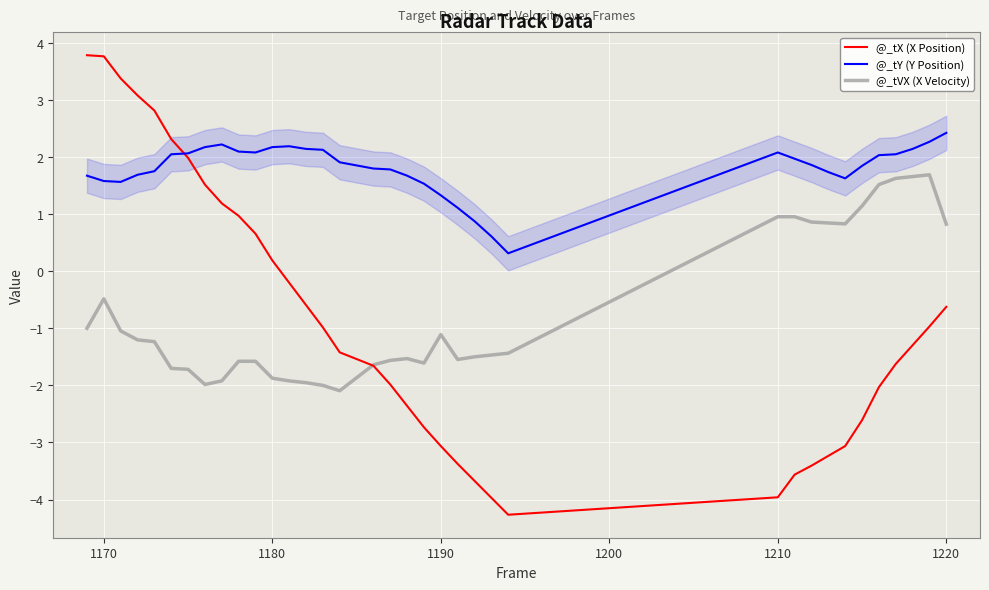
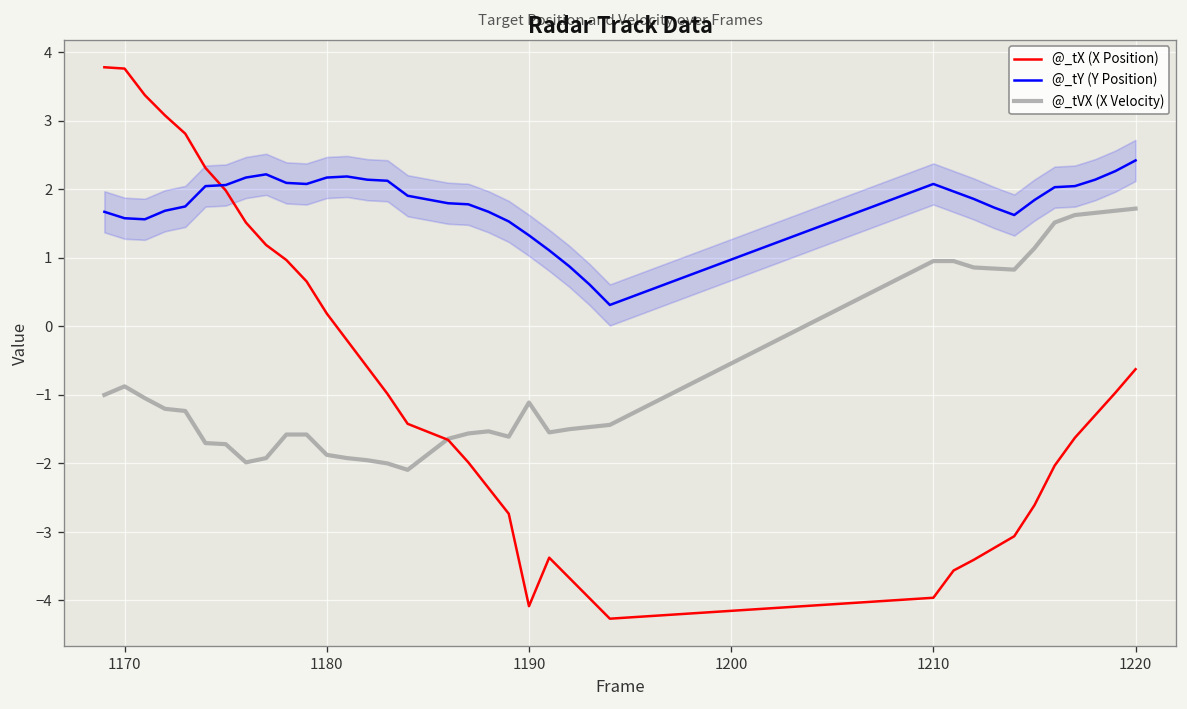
@_tVX (X Velocity), 1170: -0.5 -> -0.9
@_tX (X Position), 1190: -3.1 -> -4.1
@_tVX (X Velocity), 1220: 0.8 -> 1.7
